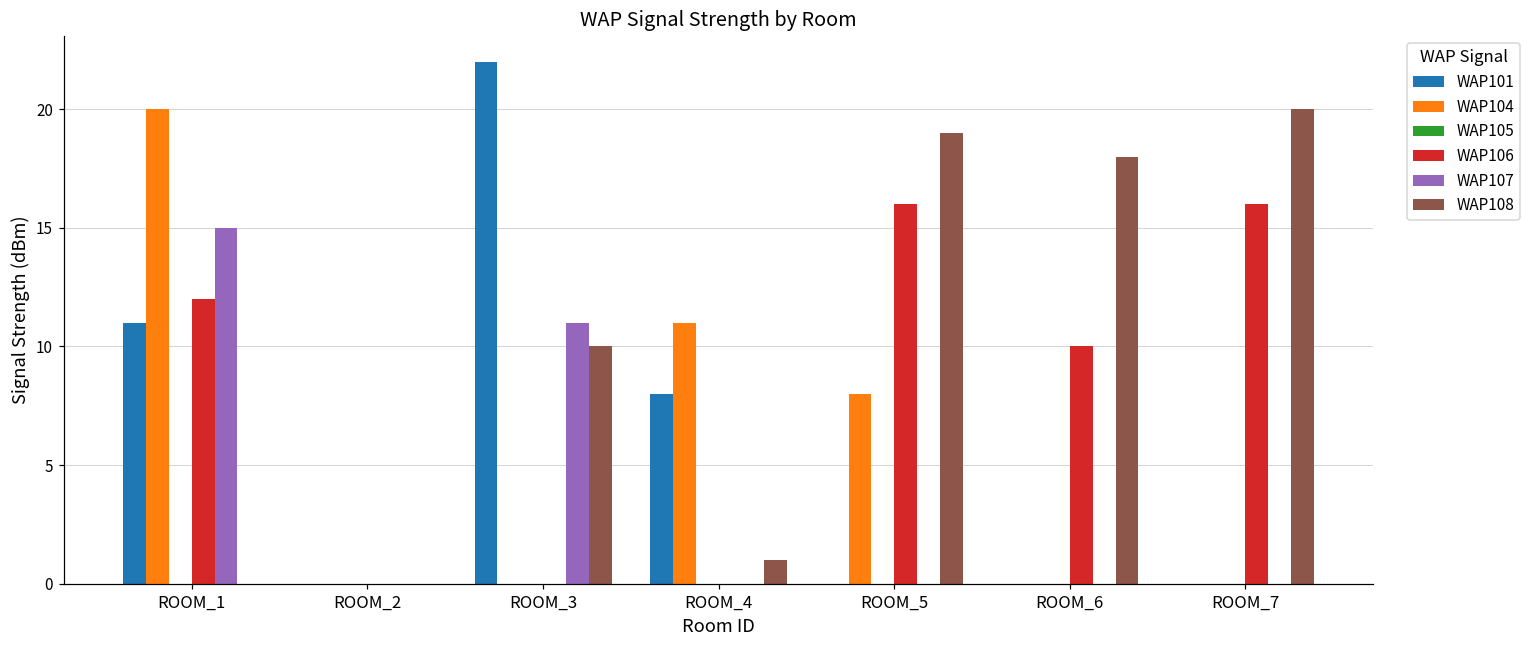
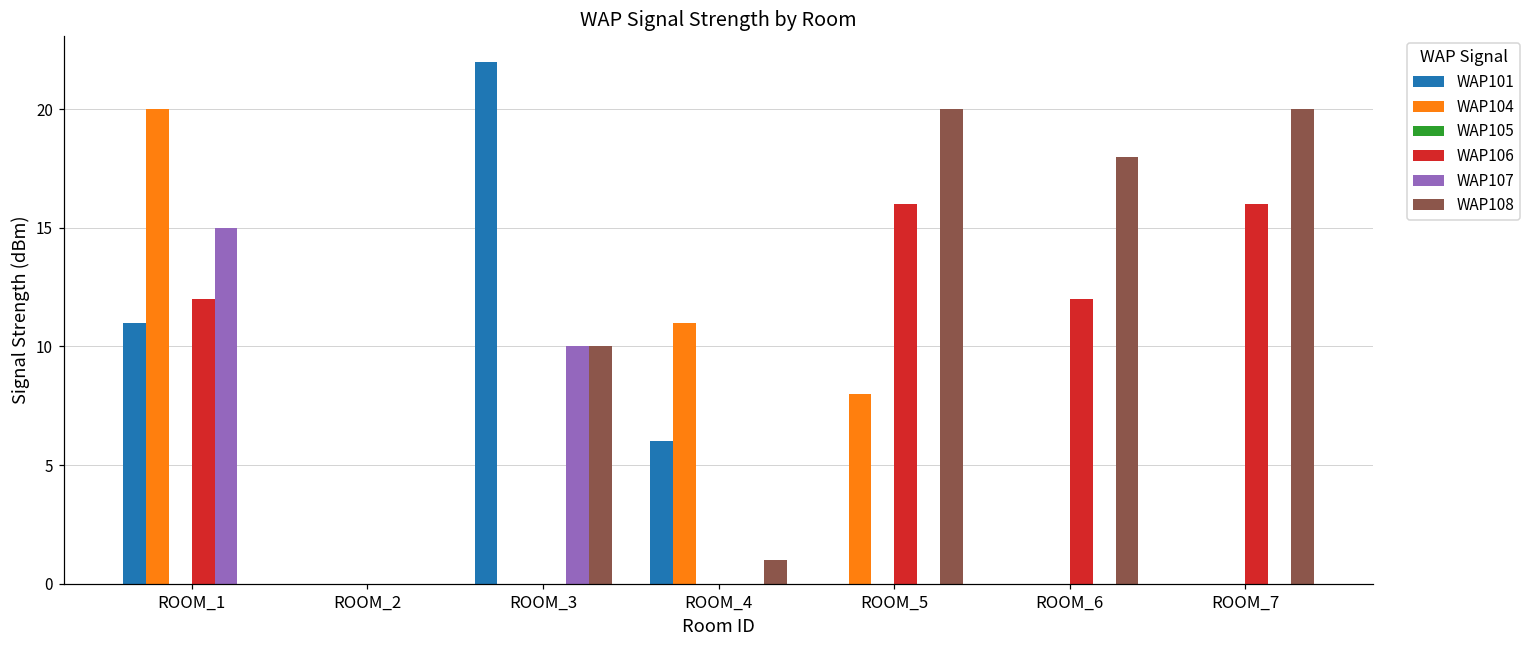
WAP107, ROOM_3: 11.0 -> 10.0
WAP101, ROOM_4: 8.0 -> 6.0
WAP108, ROOM_5: 19.0 -> 20.0
WAP106, ROOM_6: 10.0 -> 12.0
